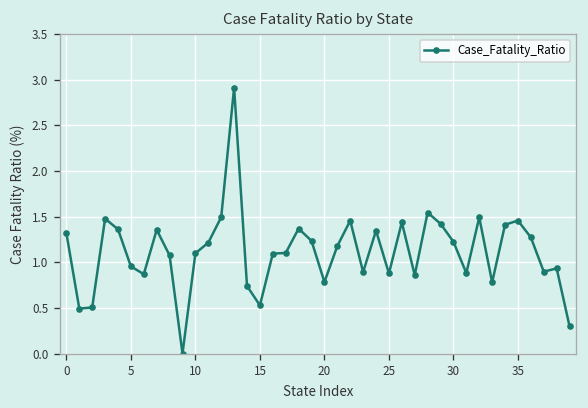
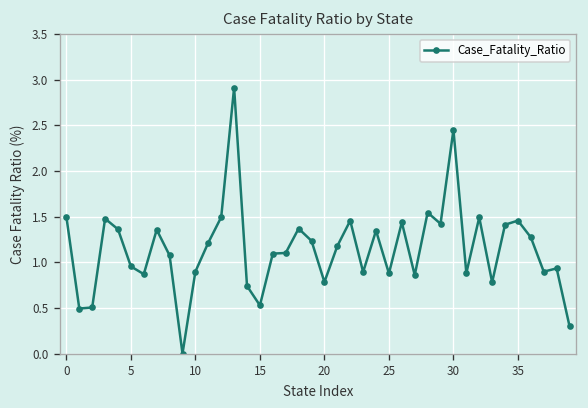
0: 1.3 -> 1.5
10: 1.1 -> 0.9
30: 1.2 -> 2.5
